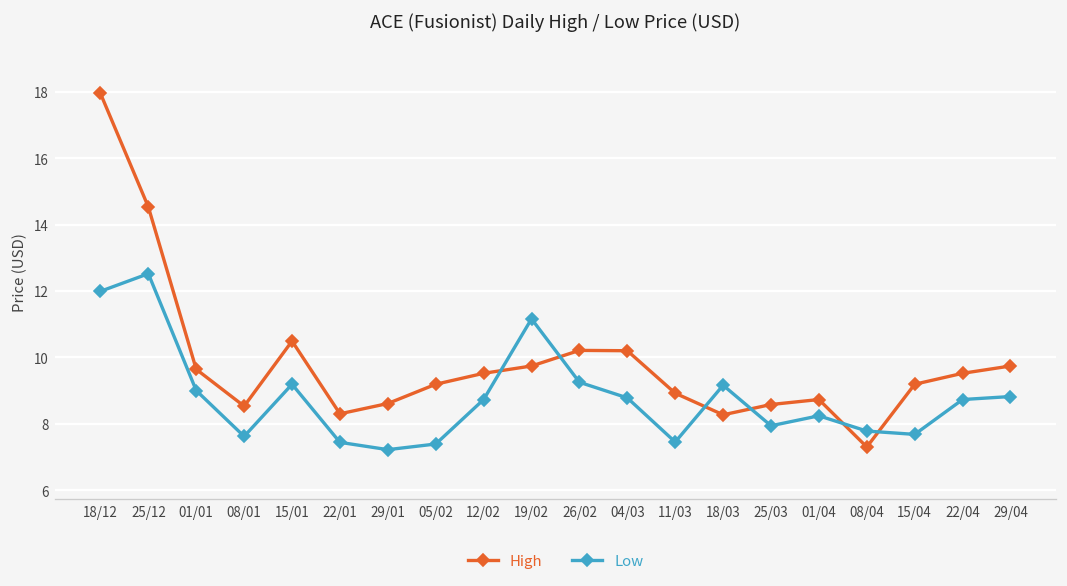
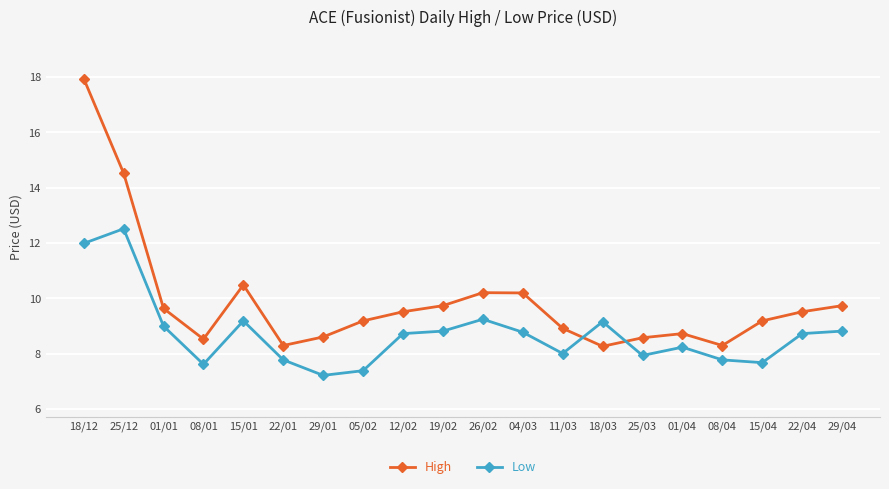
Low, 22/01: 7.4 -> 7.8
Low, 19/02: 11.2 -> 8.8
Low, 11/03: 7.5 -> 8.0
High, 08/04: 7.3 -> 8.3
